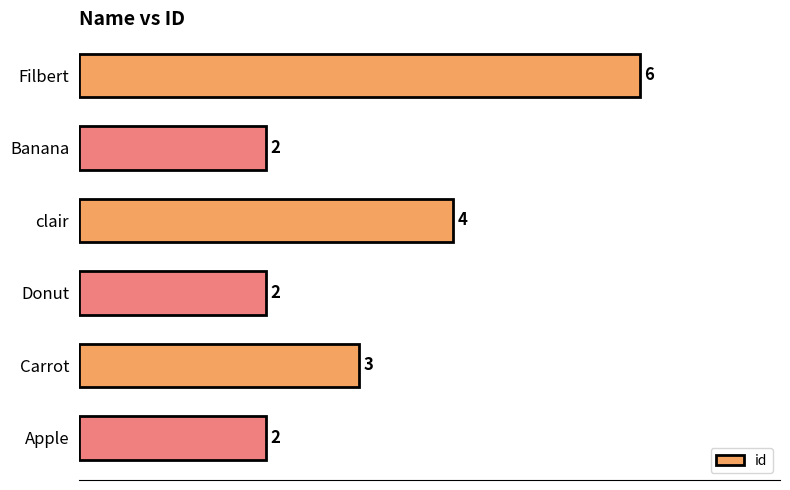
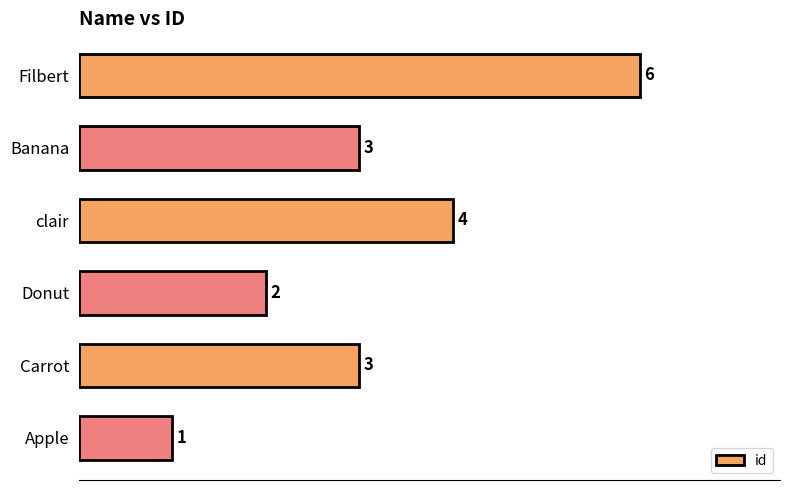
Banana: 2 -> 3
Apple: 2 -> 1
